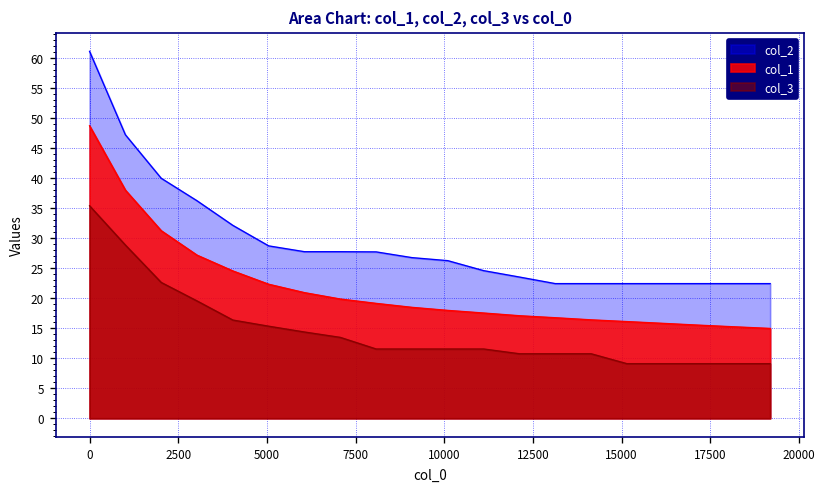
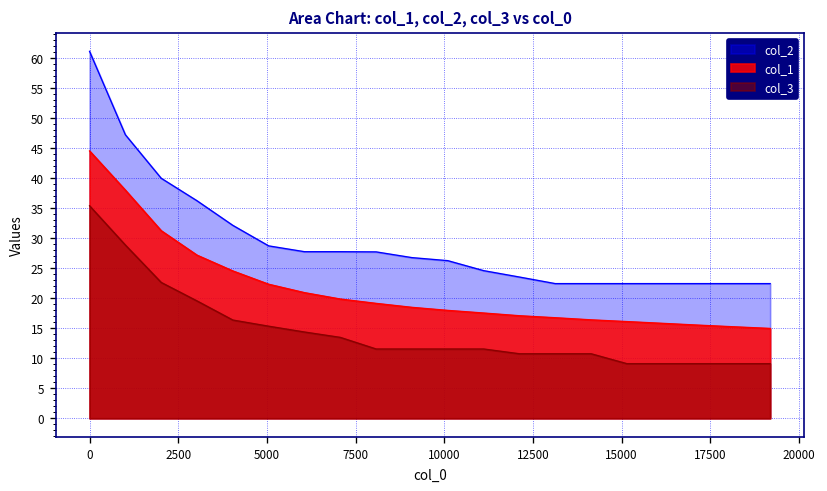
col_1, 0: 49 -> 44
